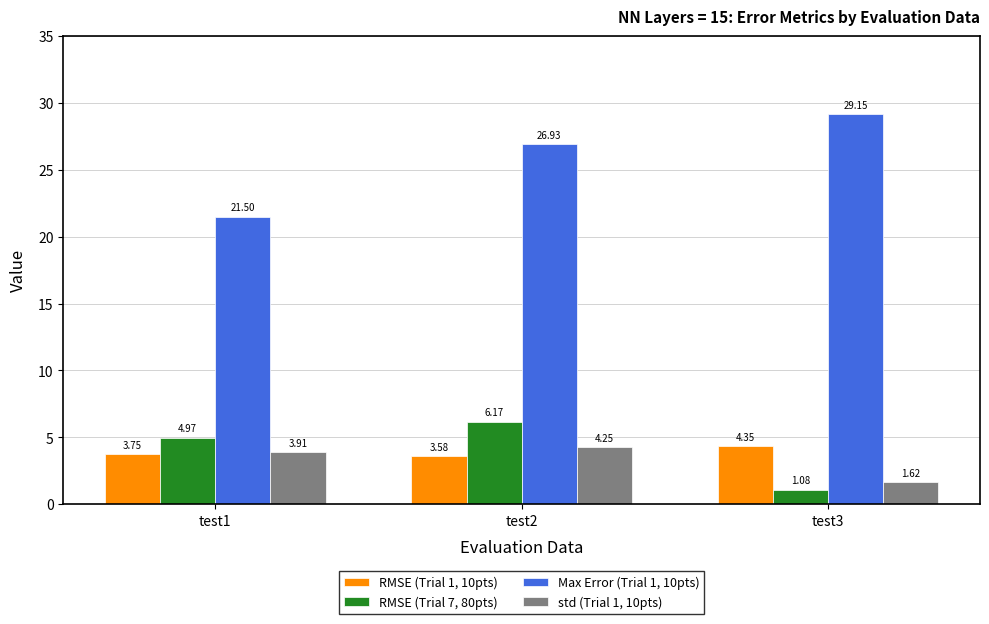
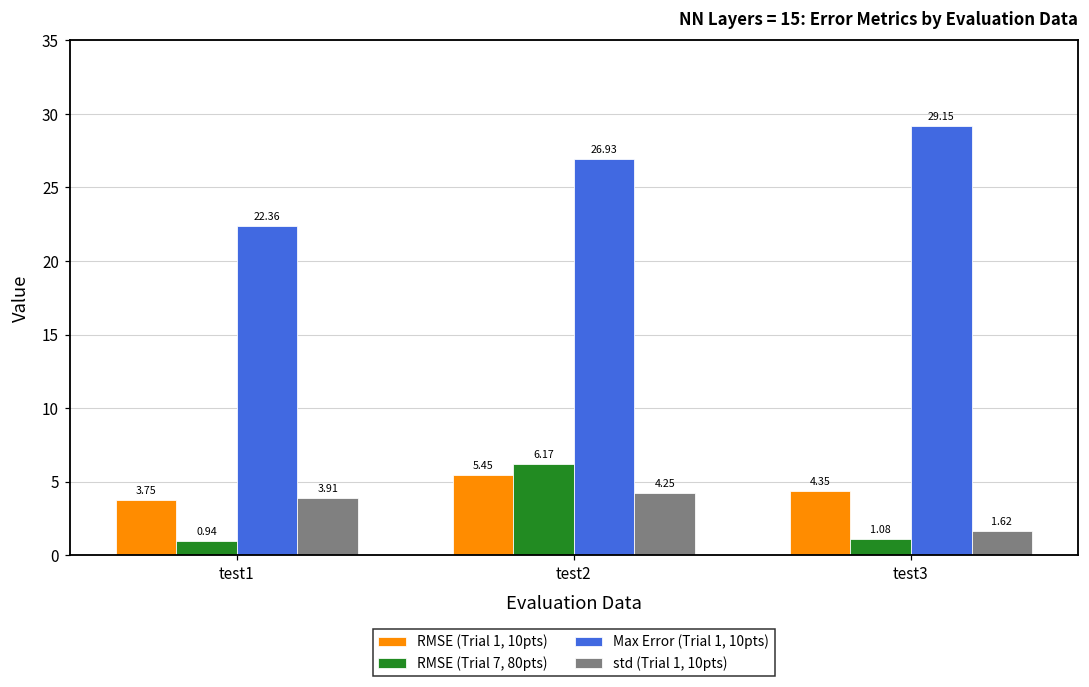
RMSE (Trial 7, 80pts), test1: 4.97 -> 0.94
Max Error (Trial 1, 10pts), test1: 21.50 -> 22.36
RMSE (Trial 1, 10pts), test2: 3.58 -> 5.45
